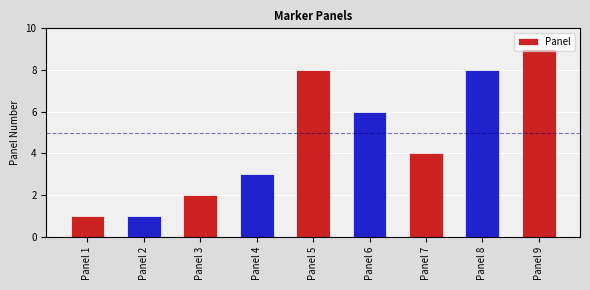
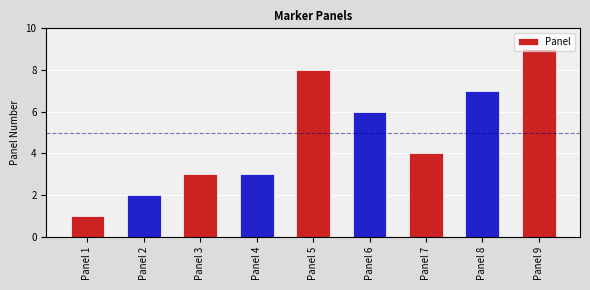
Panel 2: 1 -> 2
Panel 3: 2 -> 3
Panel 8: 8 -> 7
